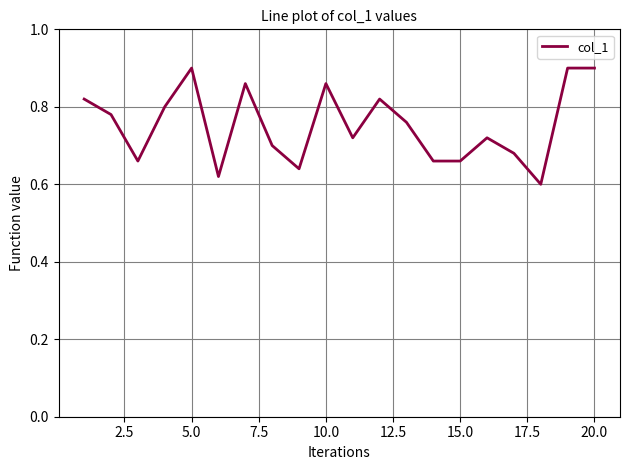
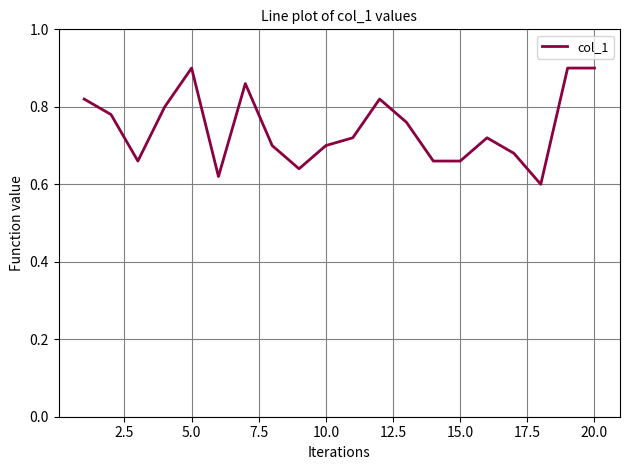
10.0: 0.86 -> 0.70
